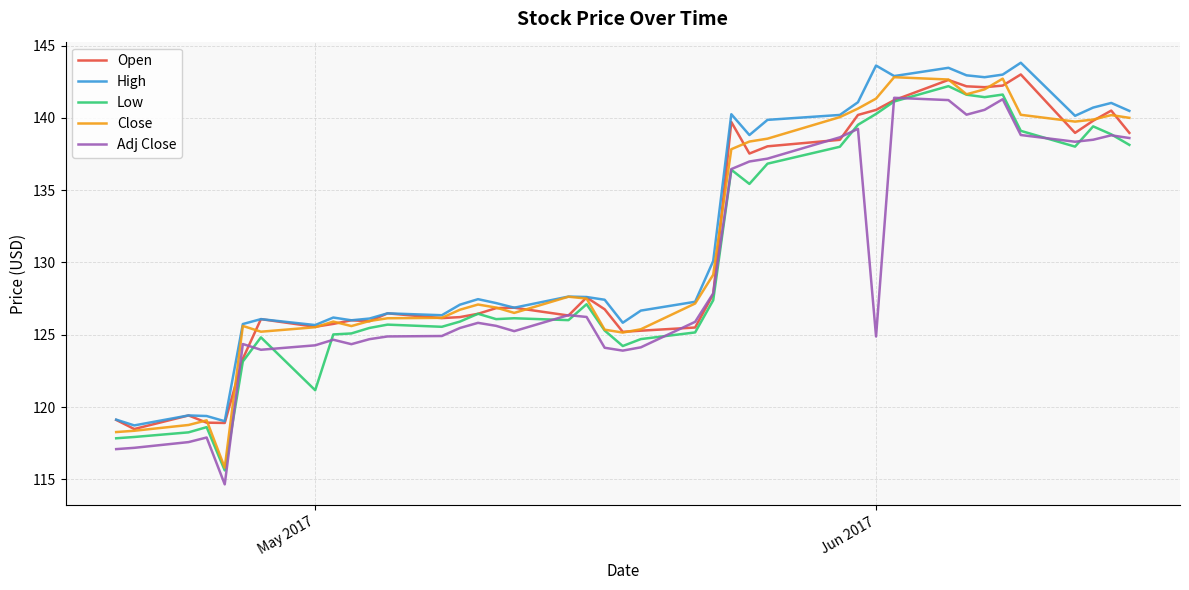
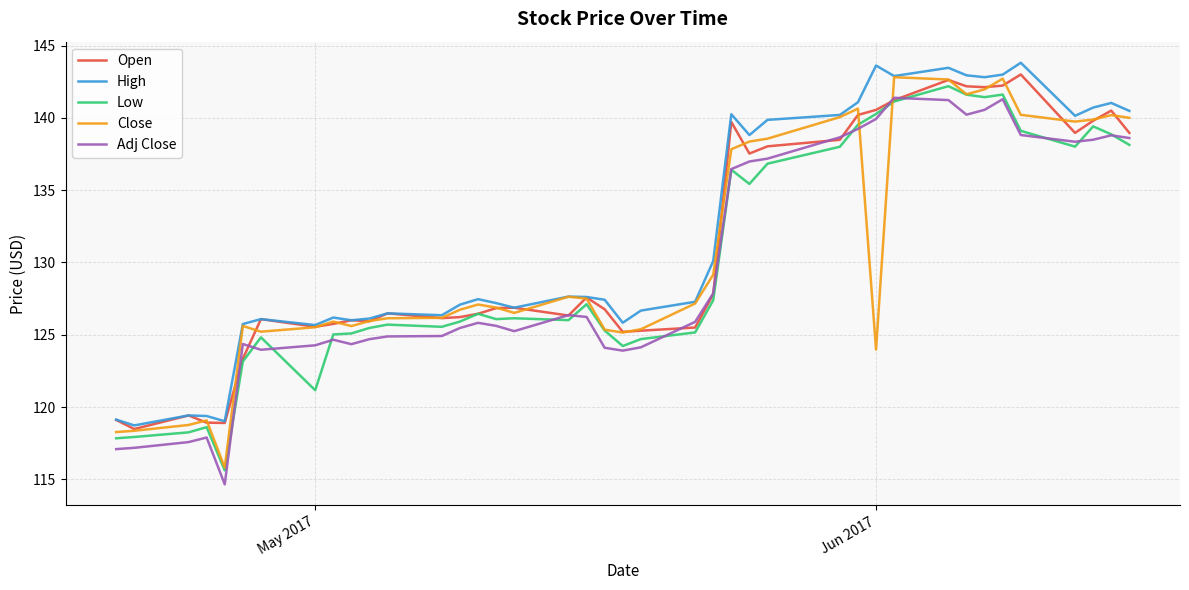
Close, Jun 2017: 141.3 -> 124.0
Adj Close, Jun 2017: 124.9 -> 139.9
